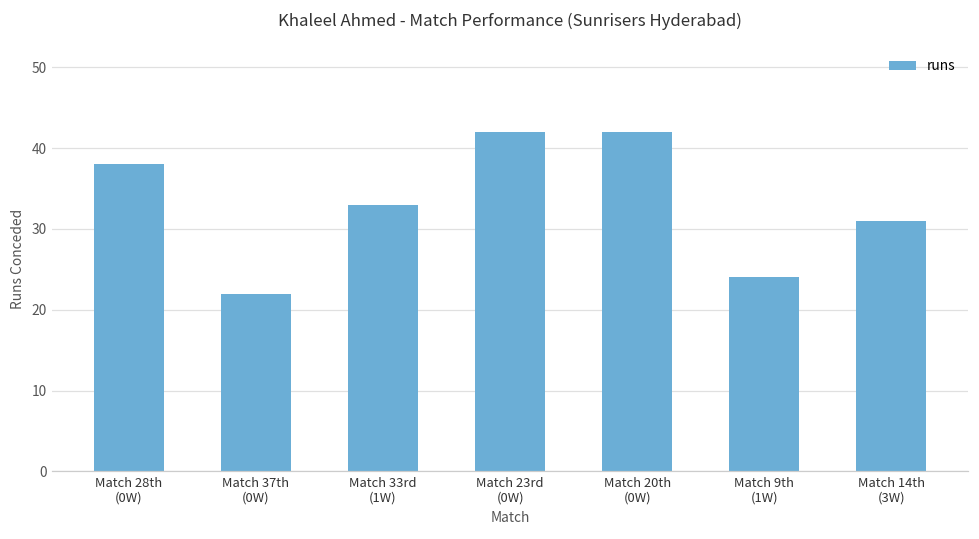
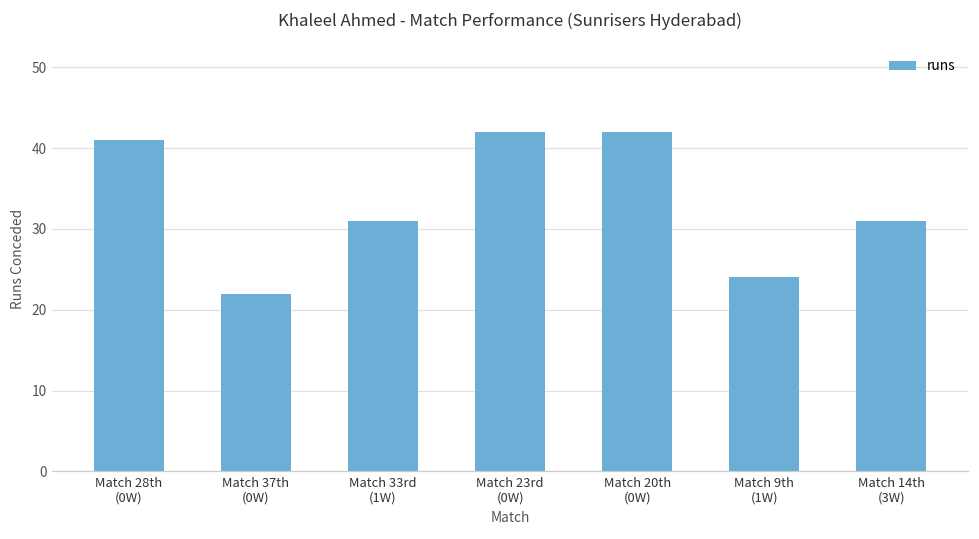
Match 28th (0W): 38 -> 41
Match 33rd (1W): 33 -> 31
